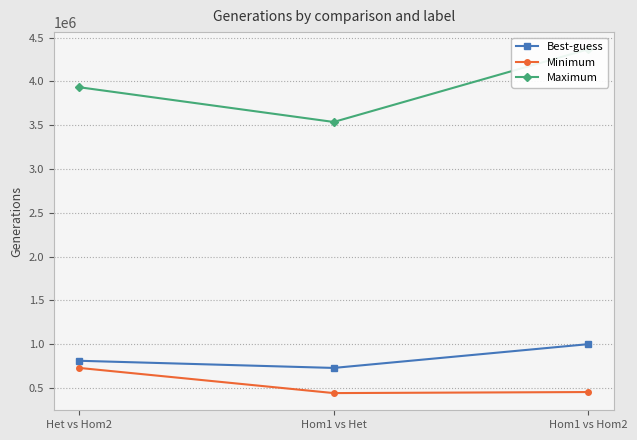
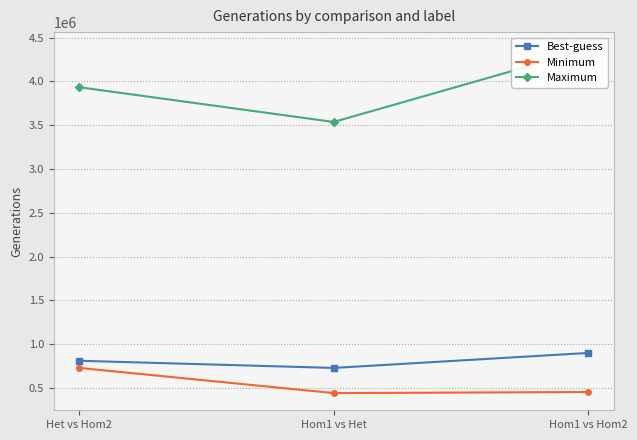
Best-guess, Hom1 vs Hom2: 1000000 -> 900000
